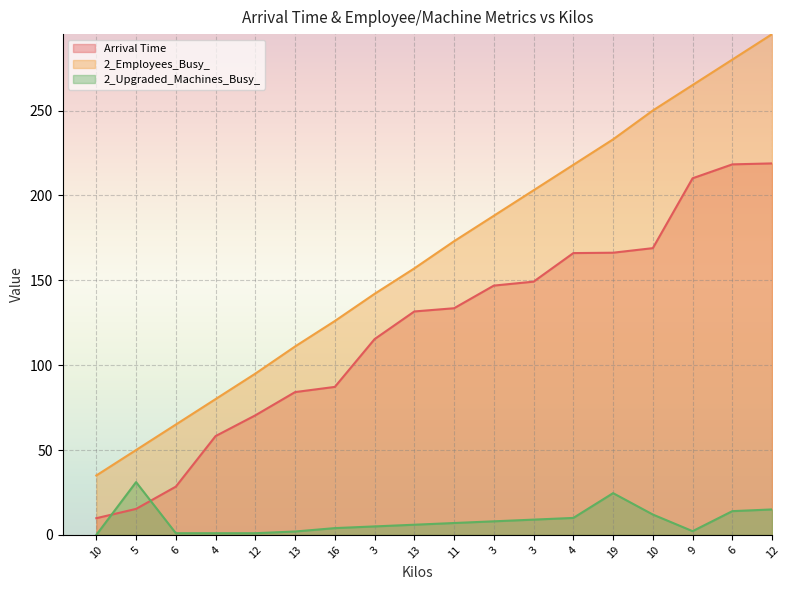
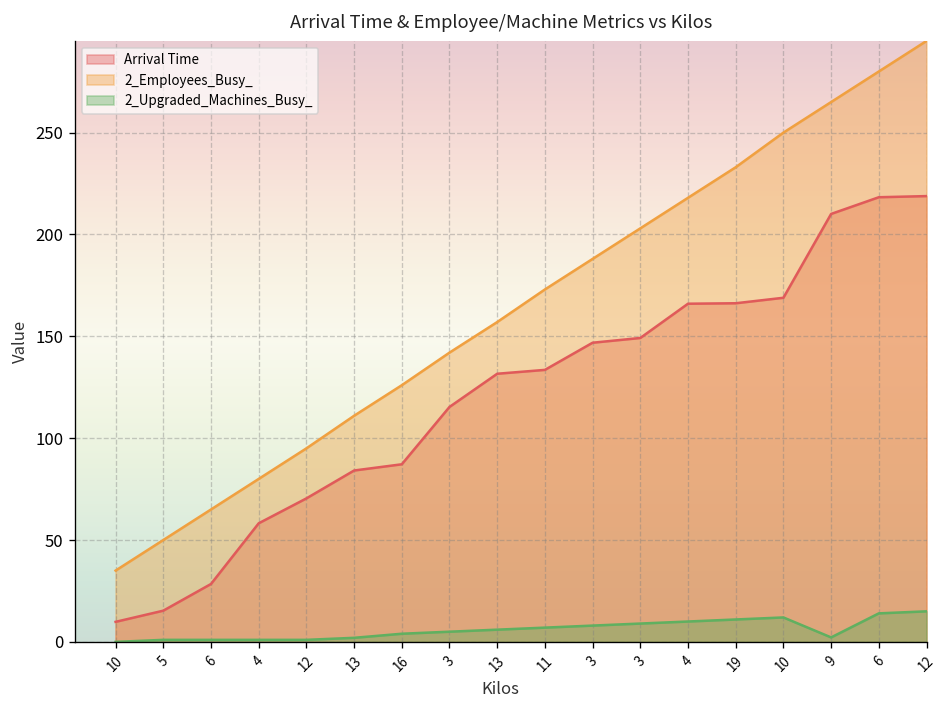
2_Upgraded_Machines_Busy_, 5: 31 -> 1
2_Upgraded_Machines_Busy_, 19: 25 -> 11
